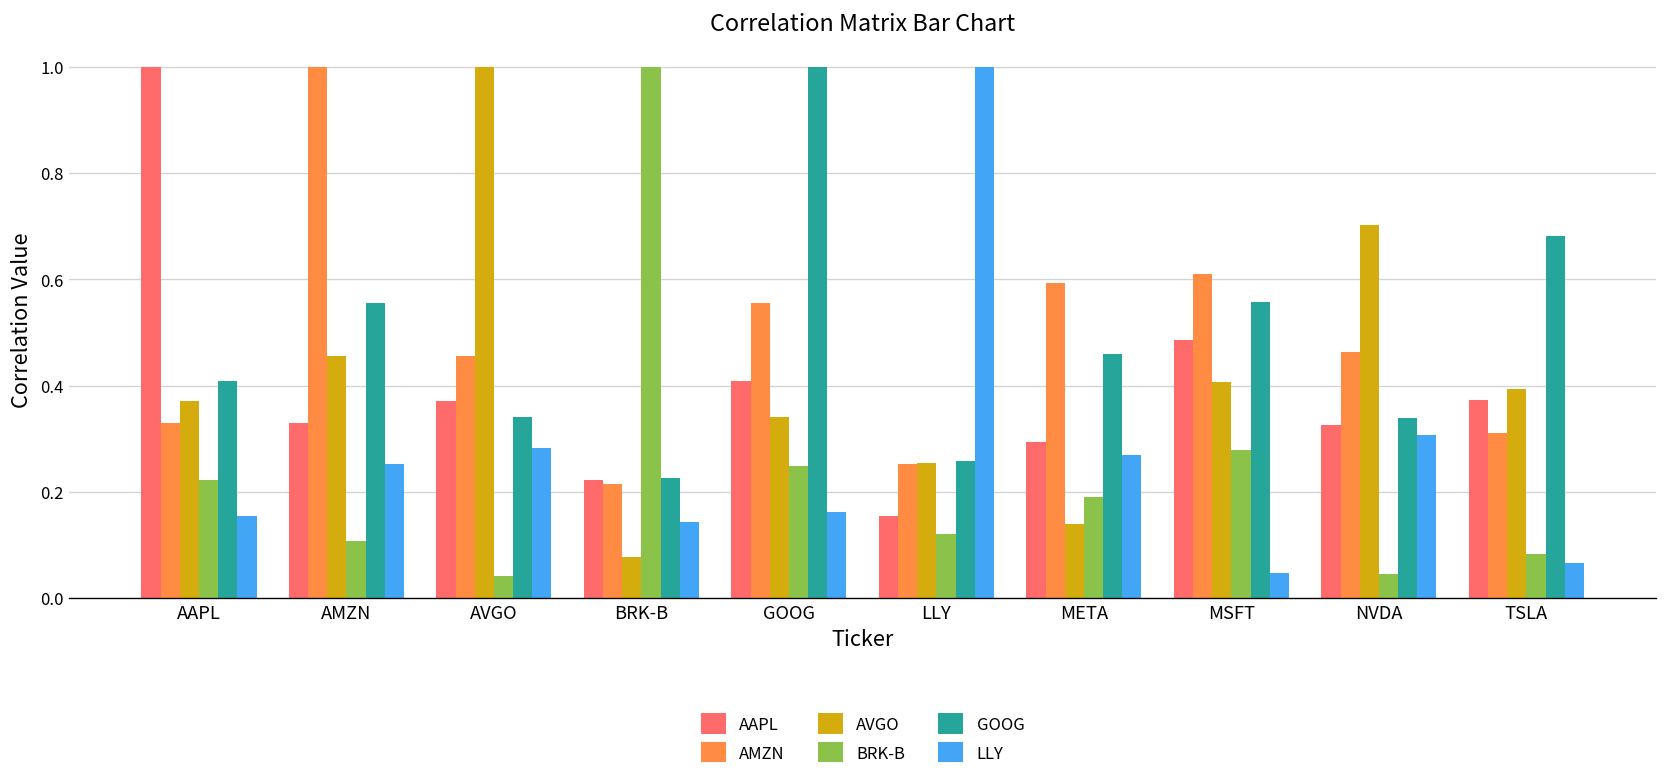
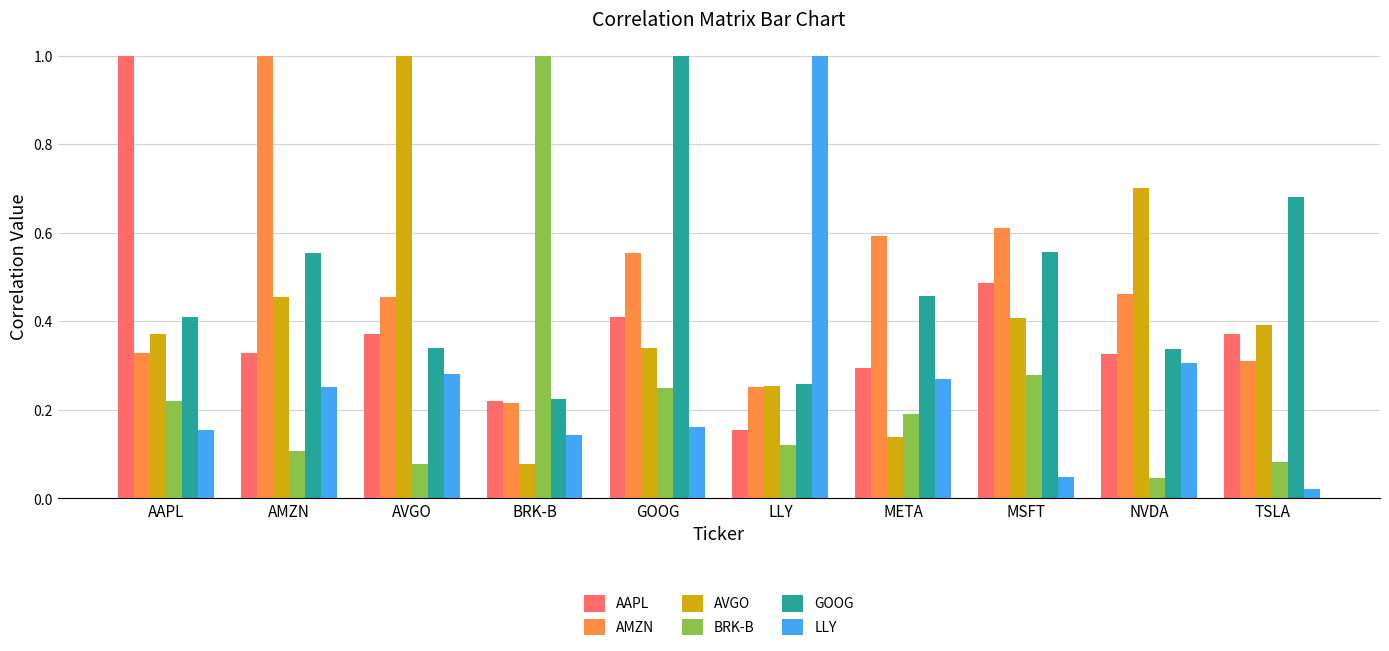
BRK-B, AVGO: 0.04 -> 0.08
LLY, TSLA: 0.07 -> 0.02
